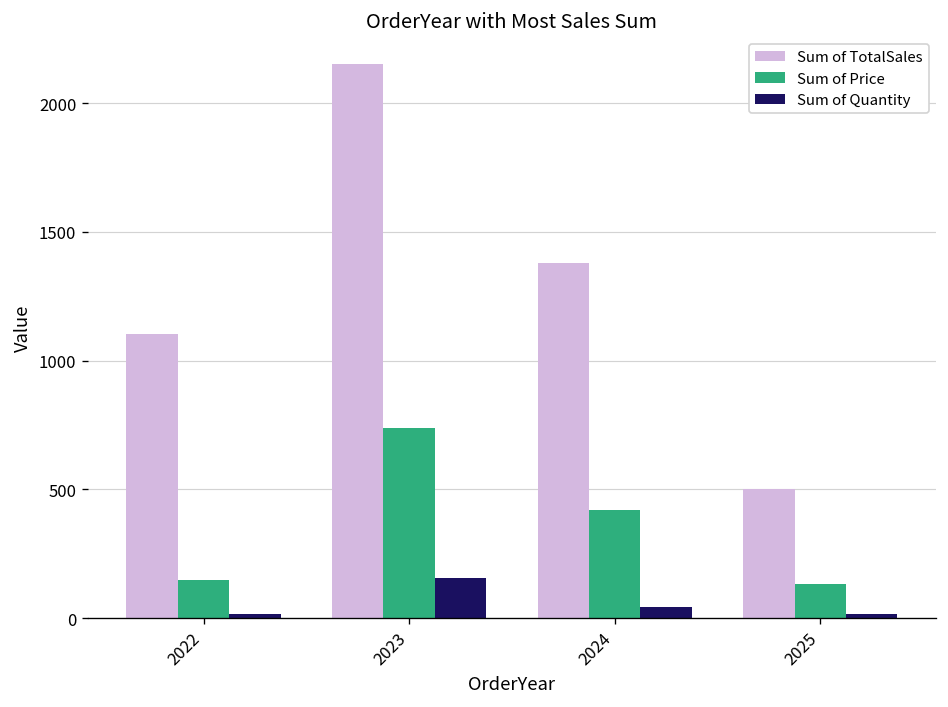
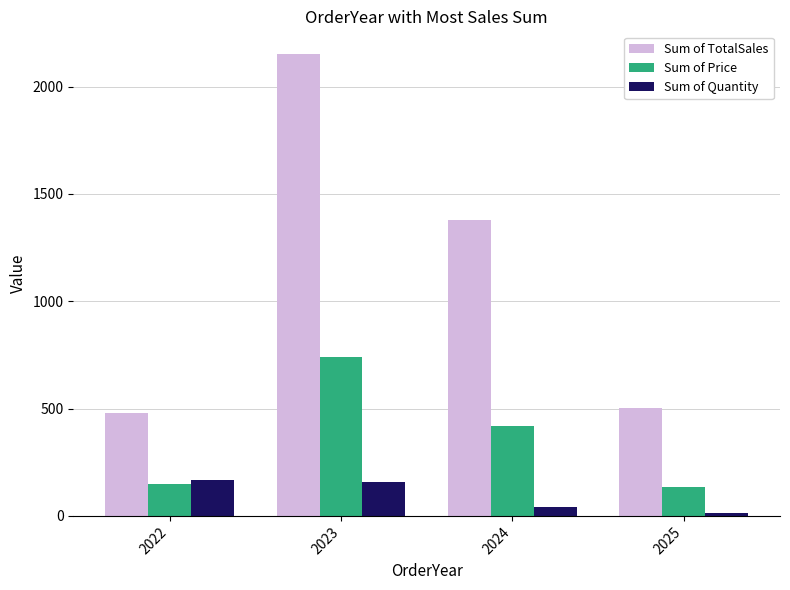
Sum of TotalSales, 2022: 1100 -> 480
Sum of Quantity, 2022: 10 -> 170
